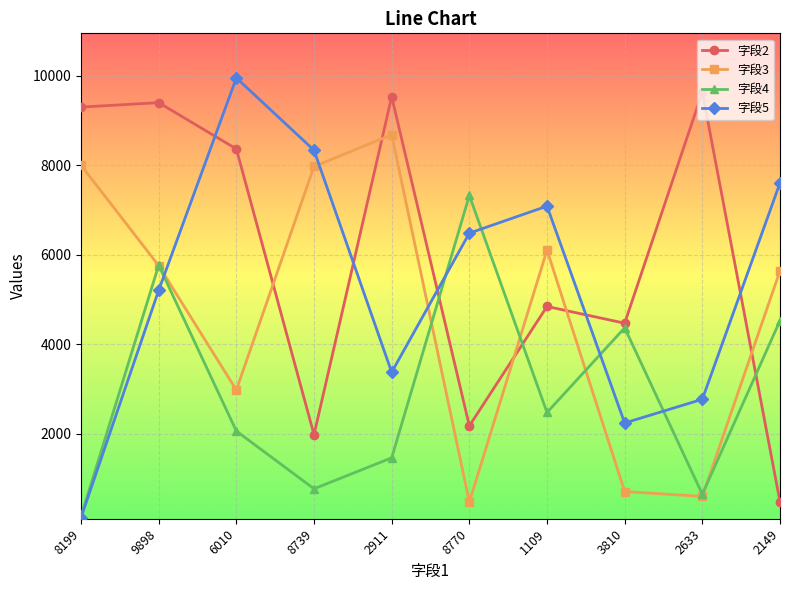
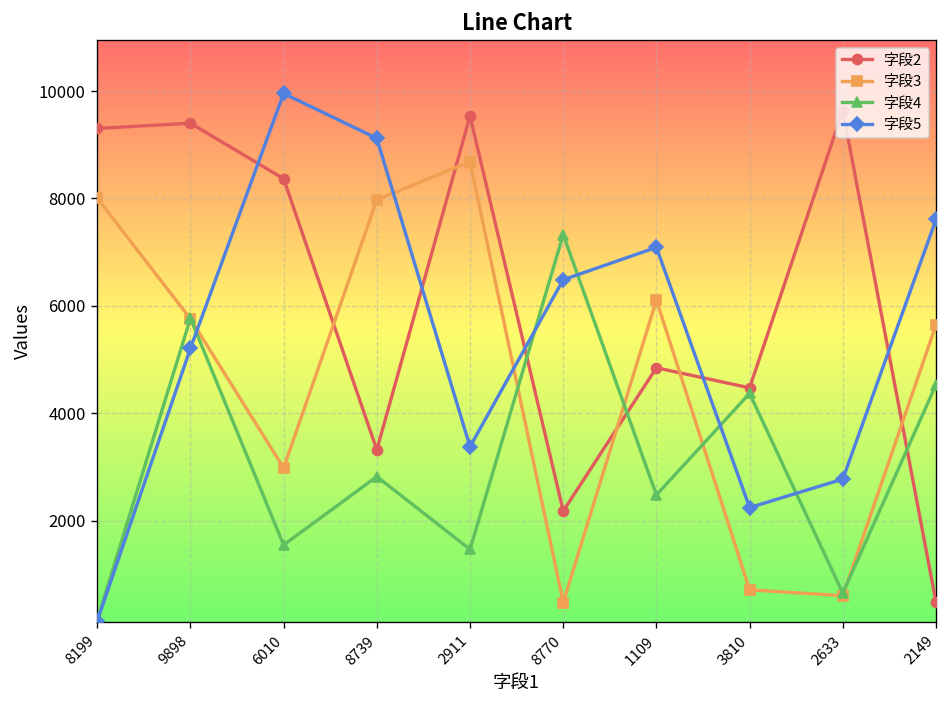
字段4, 6010: 2100 -> 1500
字段2, 8739: 2000 -> 3300
字段4, 8739: 800 -> 2800
字段5, 8739: 8300 -> 9100
